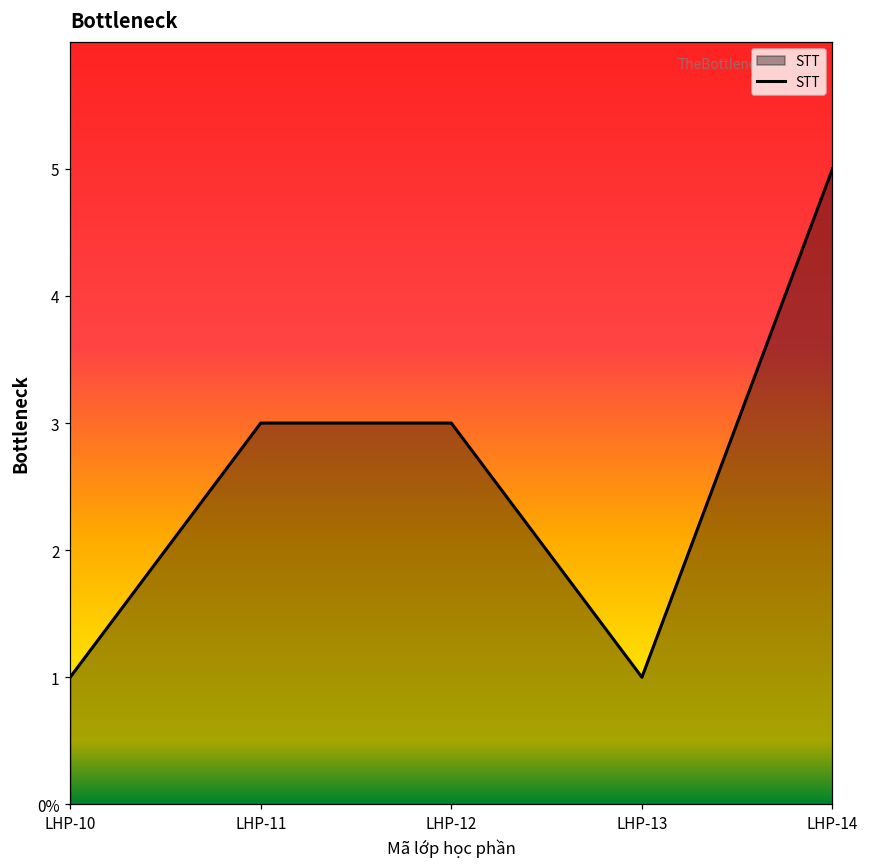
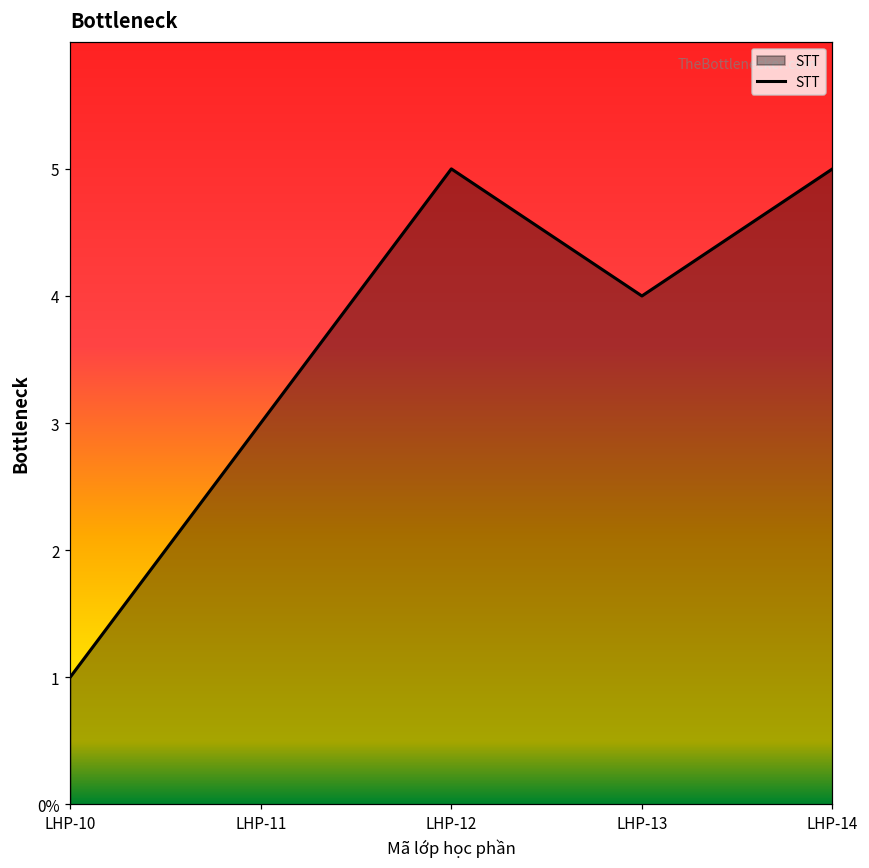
LHP-12: 3 -> 5
LHP-13: 1 -> 4
